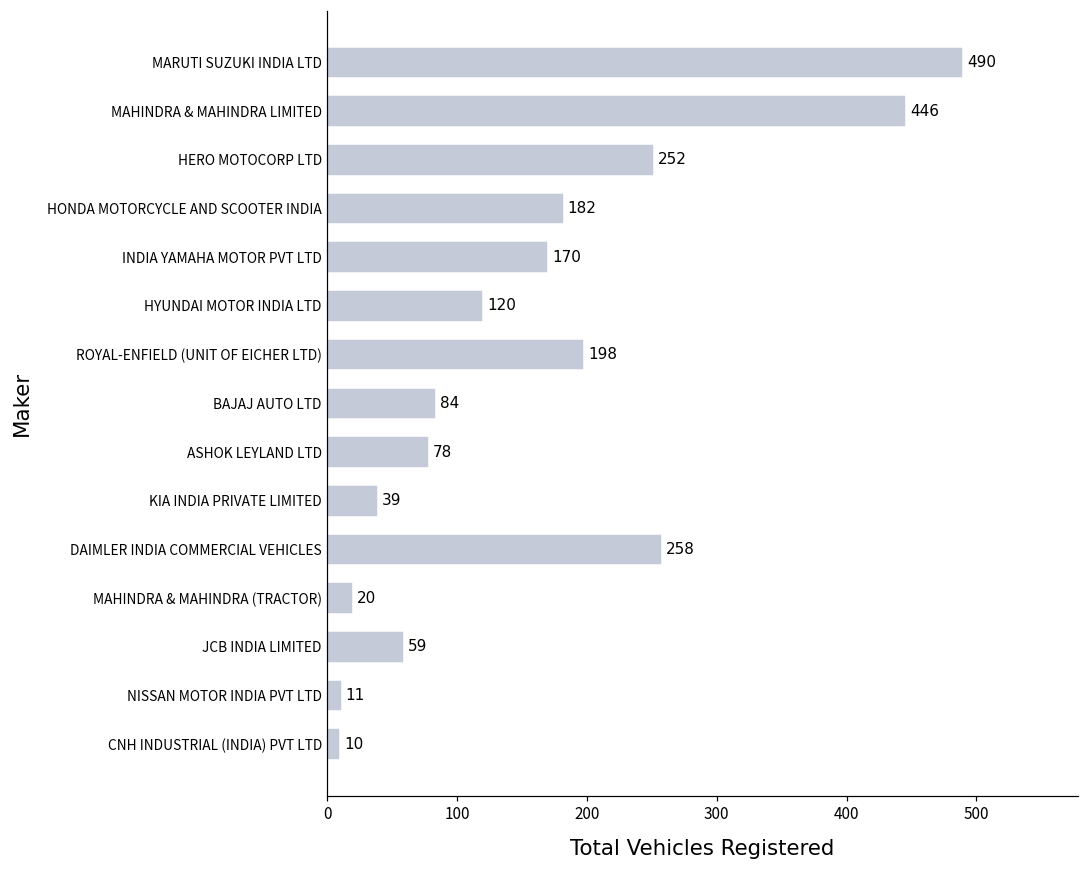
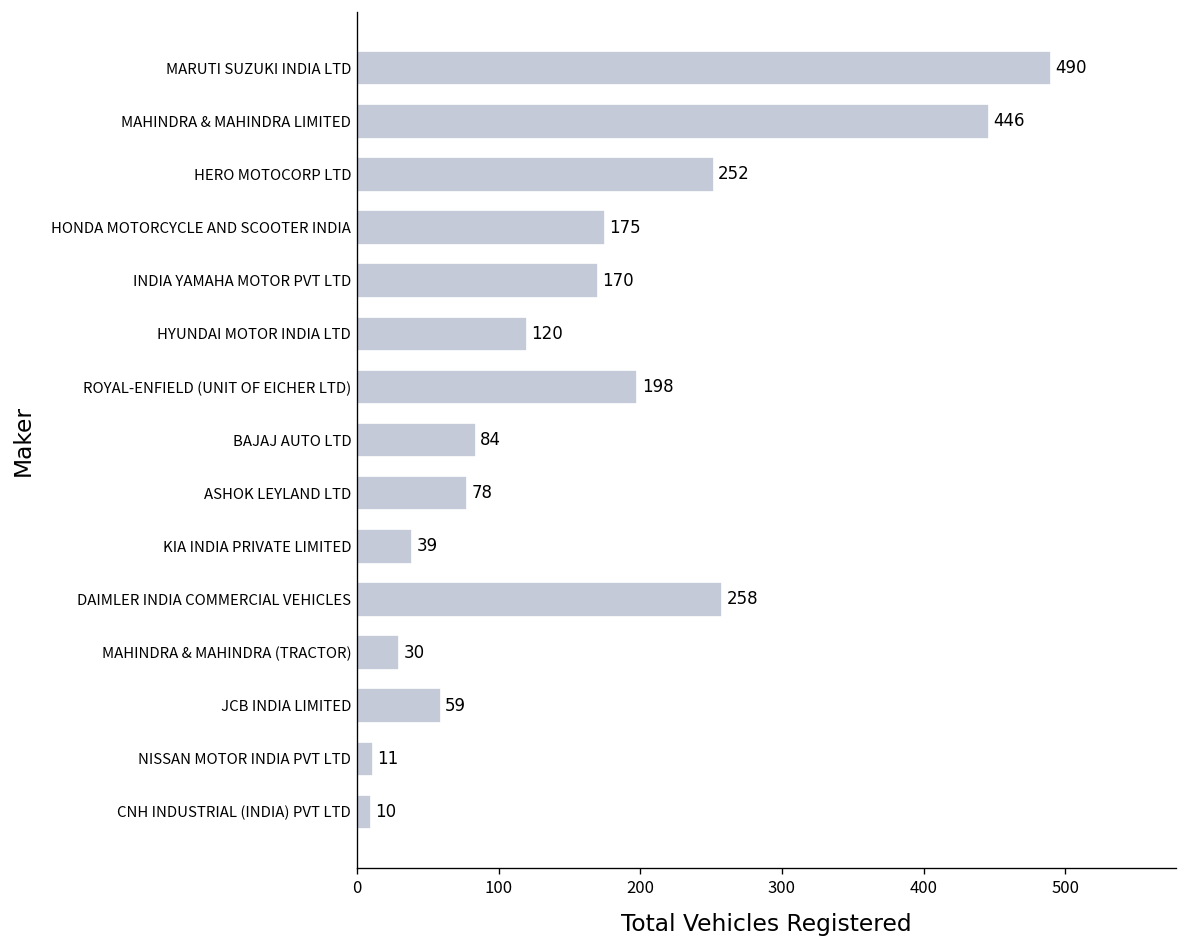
HONDA MOTORCYCLE AND SCOOTER INDIA: 182 -> 175
MAHINDRA & MAHINDRA (TRACTOR): 20 -> 30
